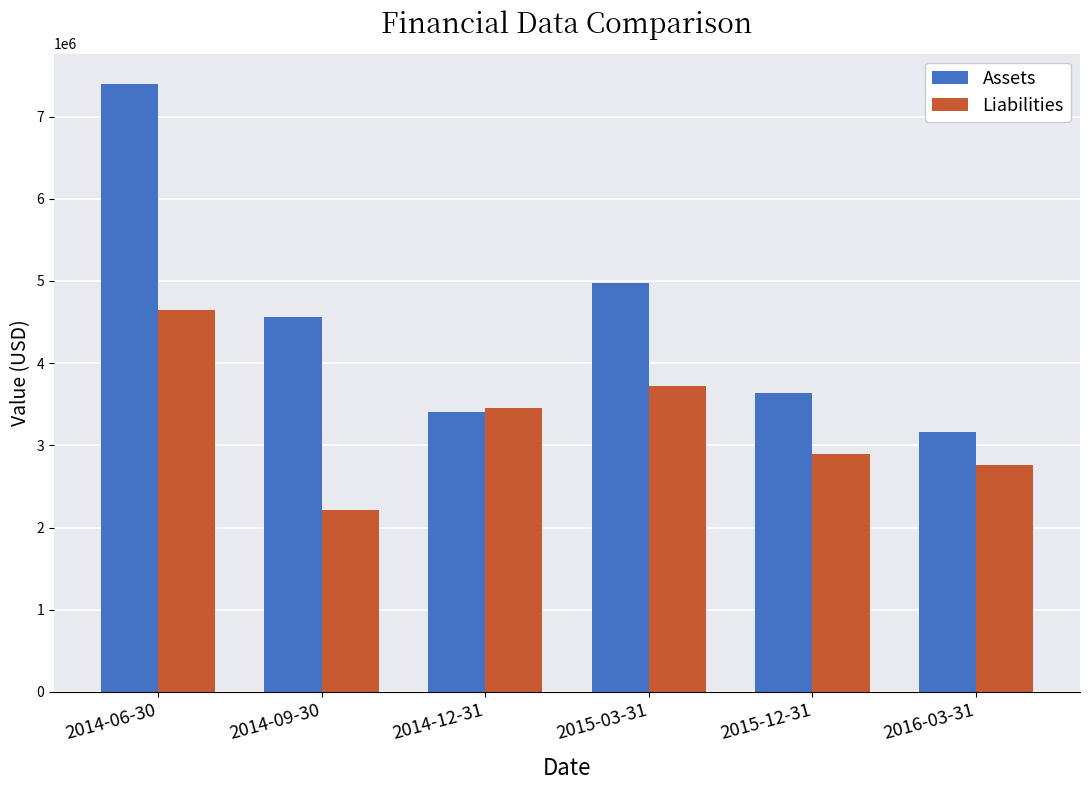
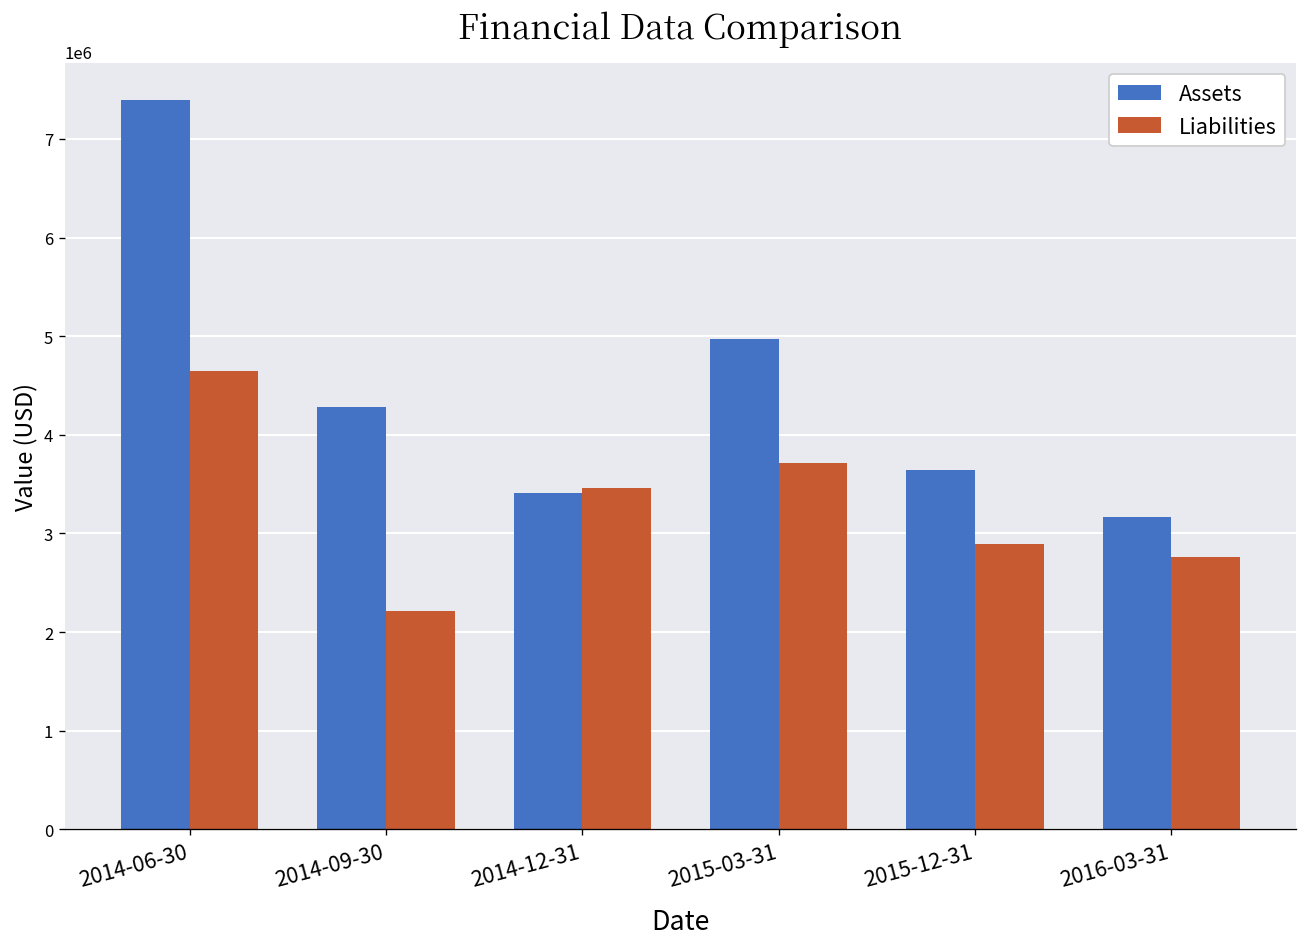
Assets, 2014-09-30: 4600000 -> 4300000
